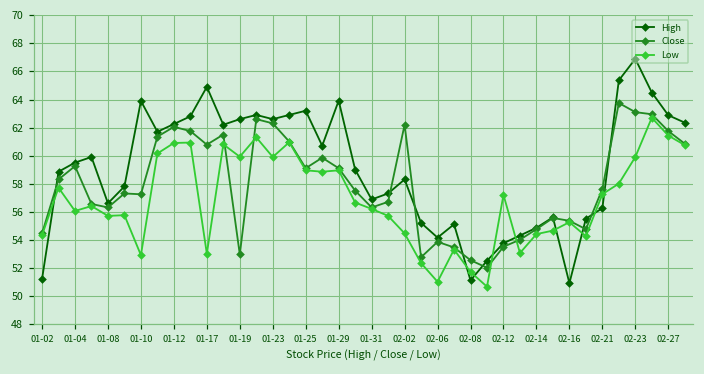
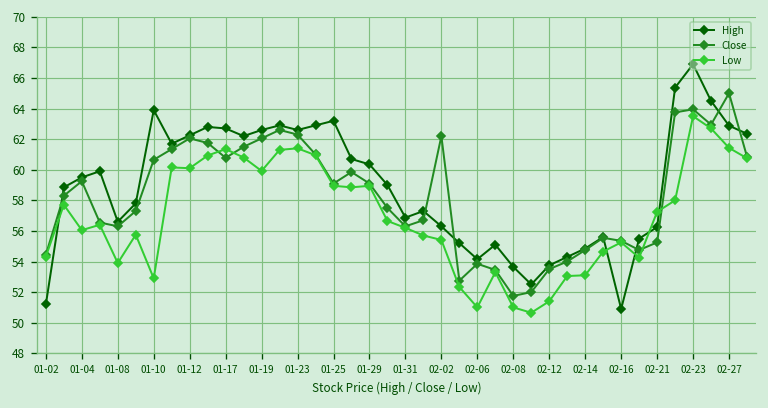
Low, 01-08: 55.7 -> 53.9
Close, 01-10: 57.2 -> 60.7
Low, 01-12: 60.9 -> 60.1
High, 01-17: 64.9 -> 62.7
Low, 01-17: 53.0 -> 61.4
Close, 01-19: 53.0 -> 62.1
Low, 01-23: 59.9 -> 61.4
High, 01-29: 63.9 -> 60.4
High, 02-02: 58.3 -> 56.3
Low, 02-02: 54.5 -> 55.4
High, 02-08: 51.1 -> 53.7
Close, 02-08: 52.5 -> 51.8
Low, 02-08: 51.7 -> 51.0
Low, 02-12: 57.2 -> 51.4
Low, 02-14: 54.4 -> 53.1
Close, 02-21: 57.6 -> 55.3
Close, 02-23: 63.1 -> 64.0
Low, 02-23: 59.9 -> 63.5
Close, 02-27: 61.8 -> 65.0
